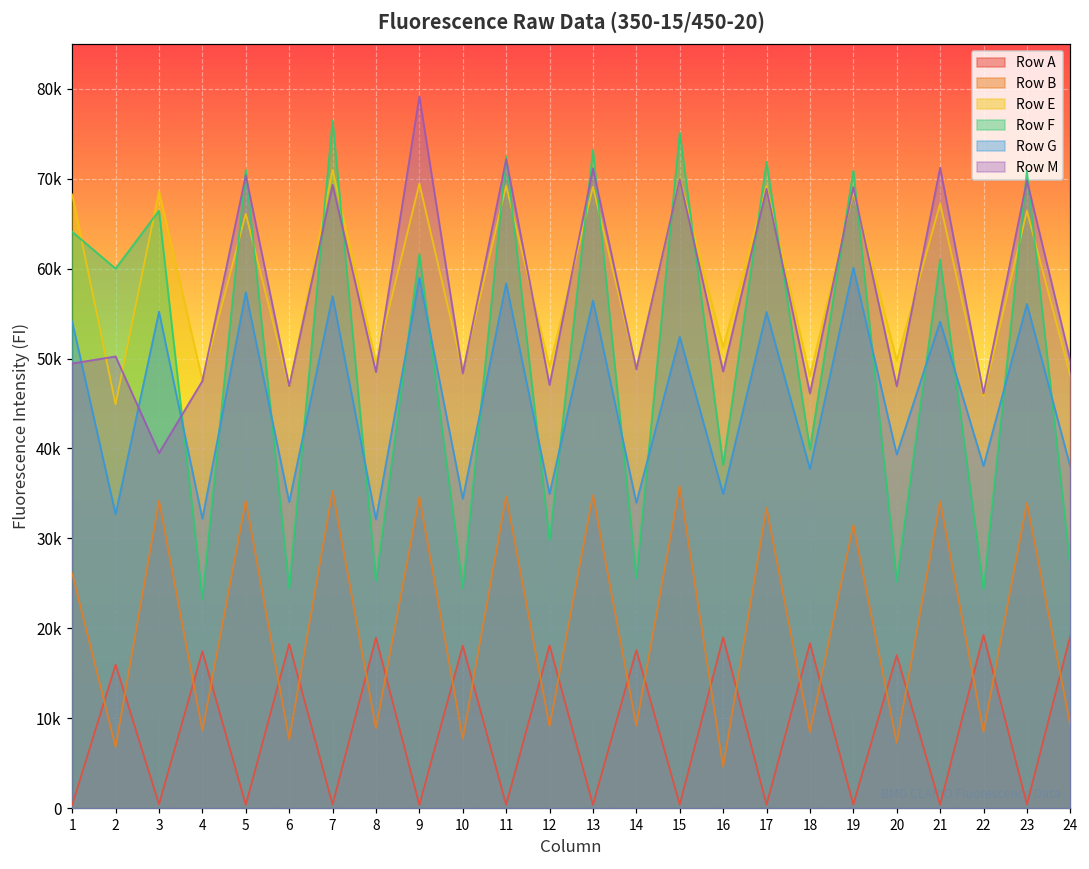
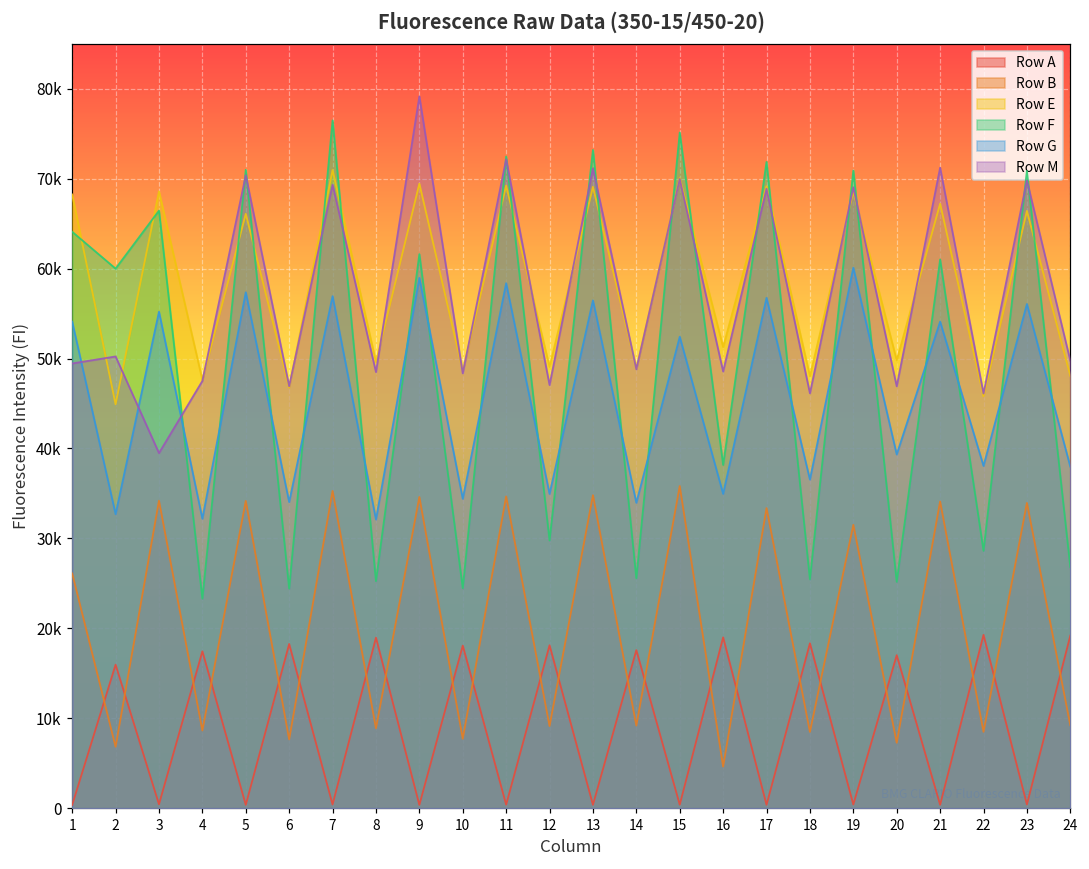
Row G, 17: 55000 -> 57000
Row F, 18: 40000 -> 25000
Row G, 18: 38000 -> 37000
Row F, 22: 24000 -> 29000
